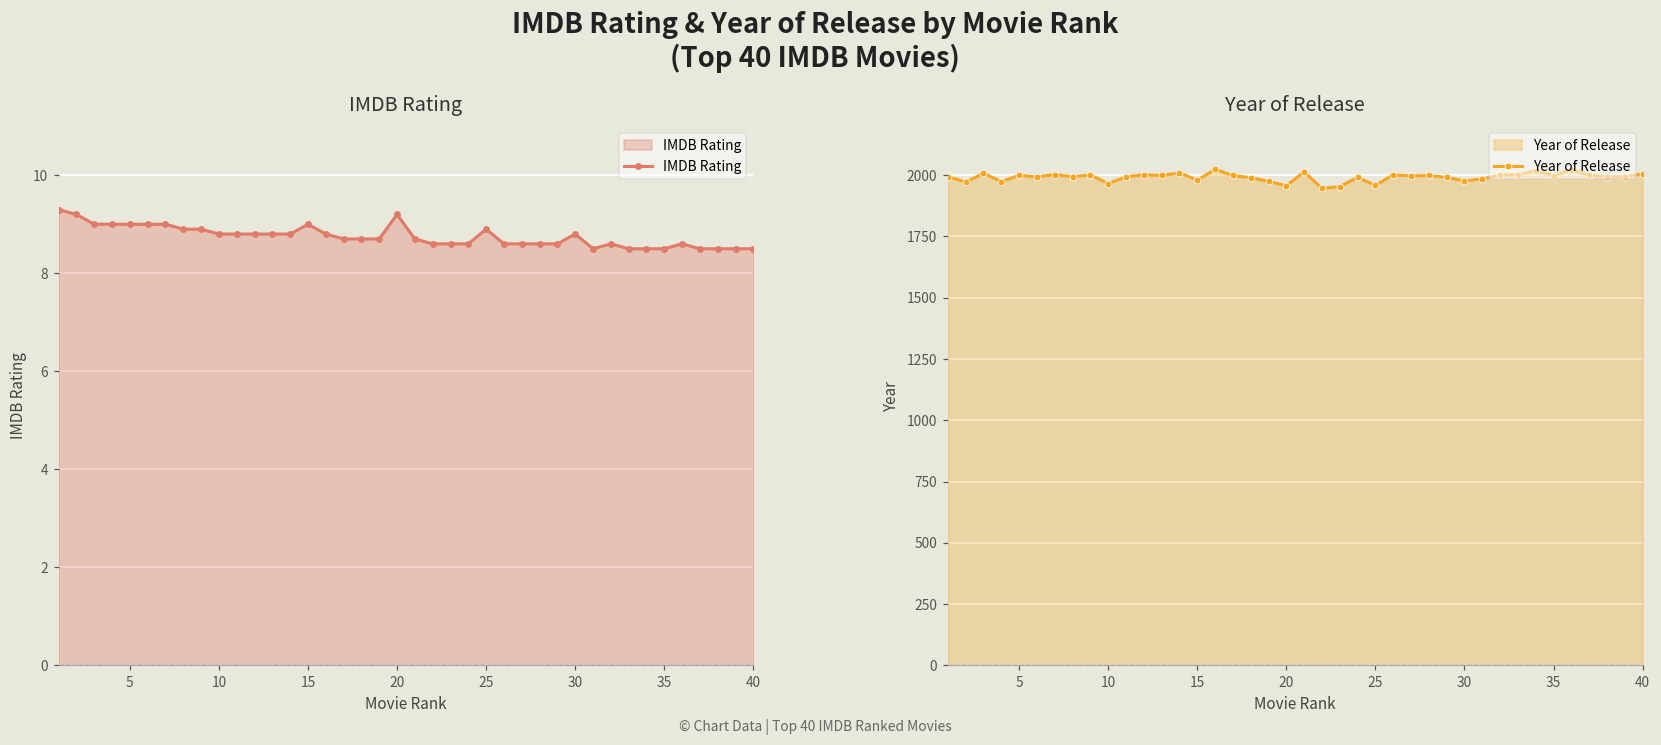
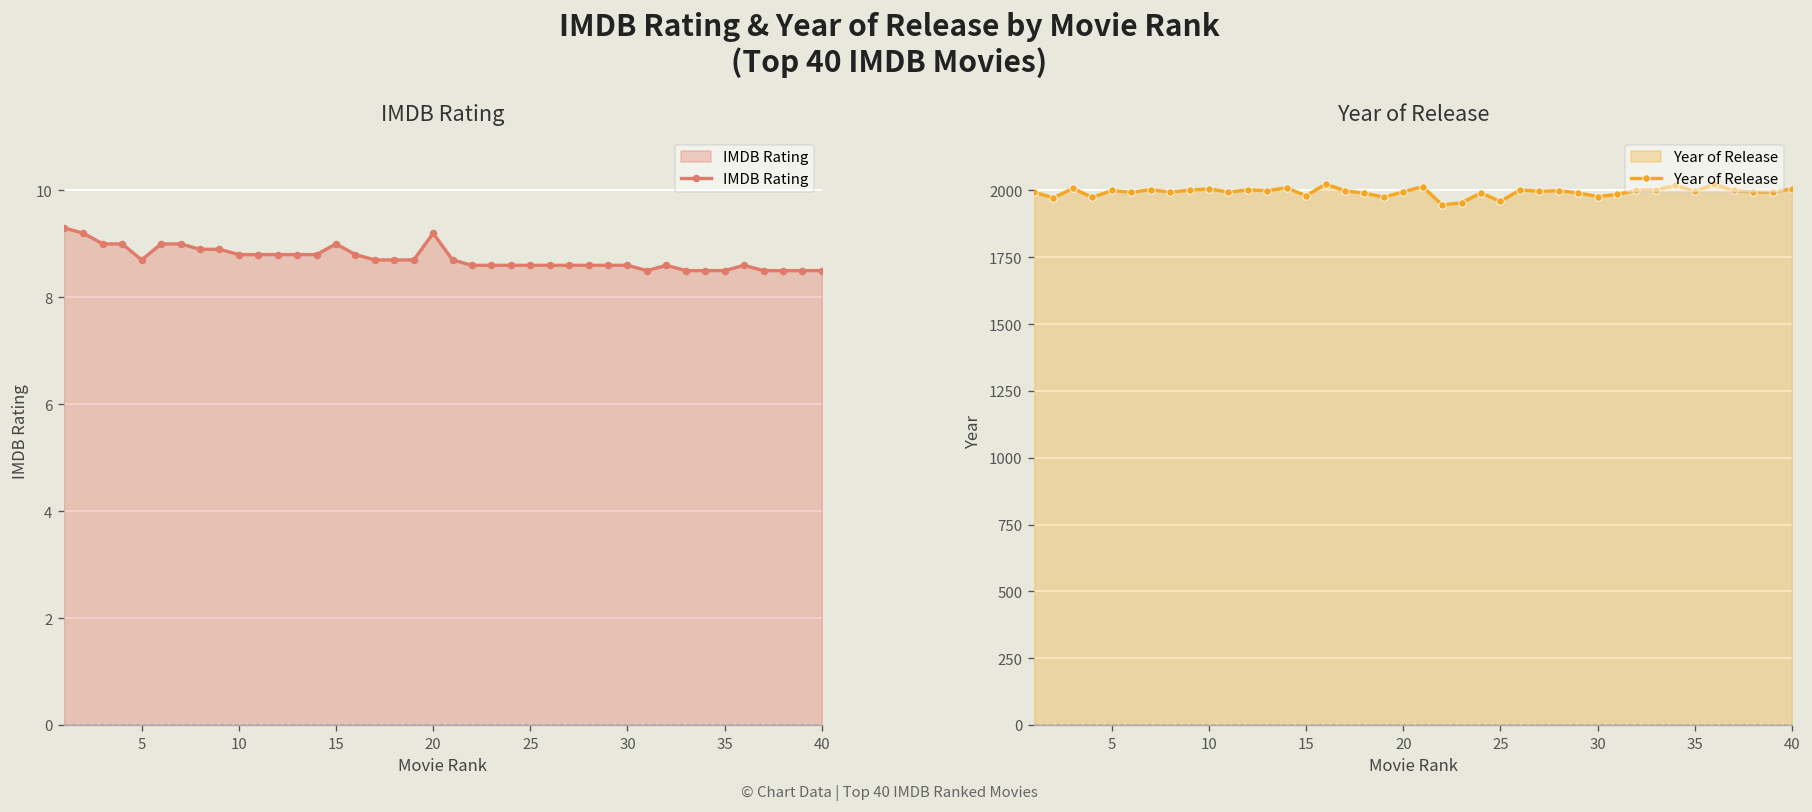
IMDB Rating, 5: 9.0 -> 8.7
IMDB Rating, 25: 8.9 -> 8.6
IMDB Rating, 30: 8.8 -> 8.6
Year of Release, 10: 1970 -> 2010
Year of Release, 20: 1960 -> 2000
